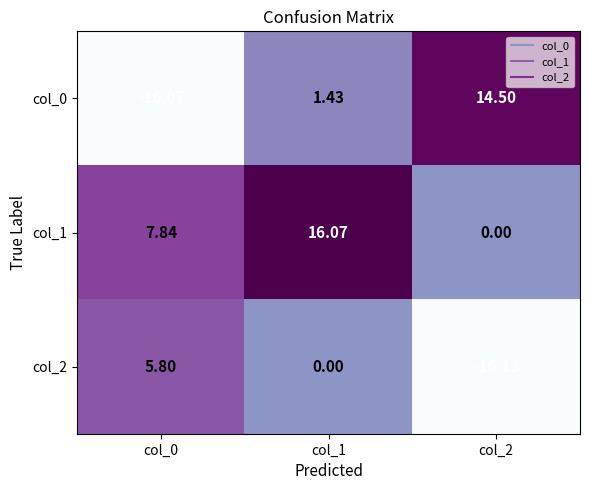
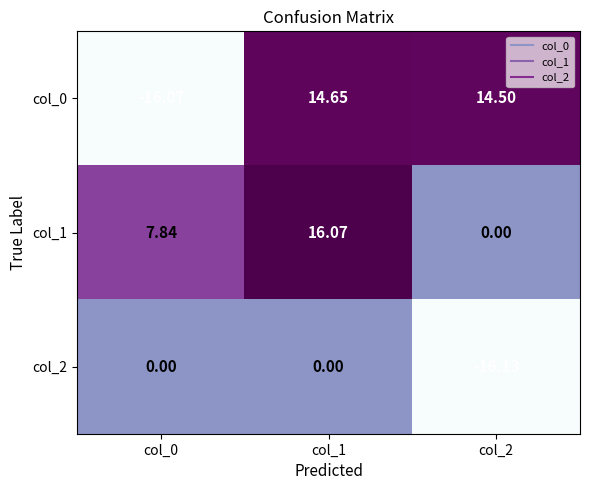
col_0, col_1: 1.43 -> 14.65
col_2, col_0: 5.80 -> 0.00
